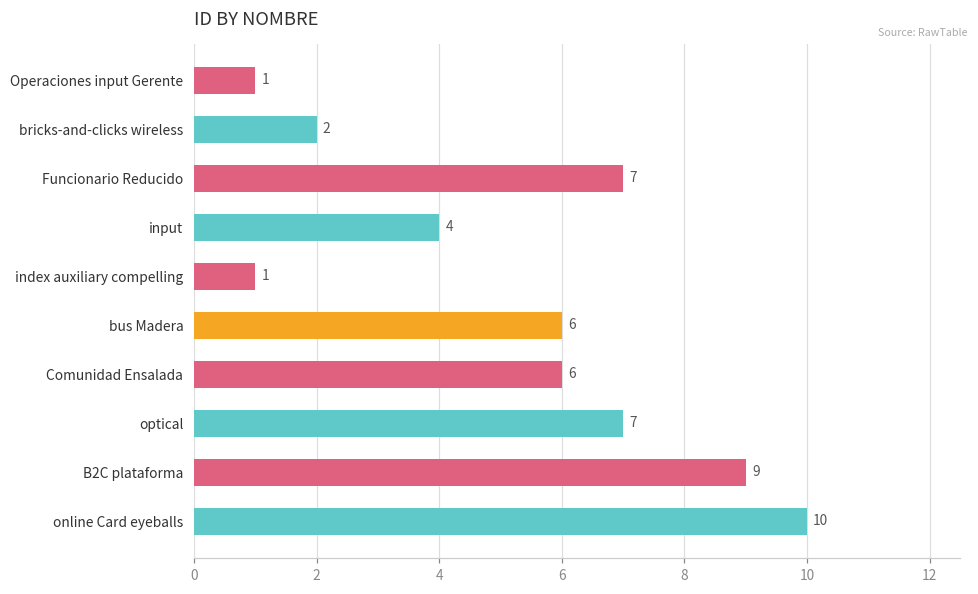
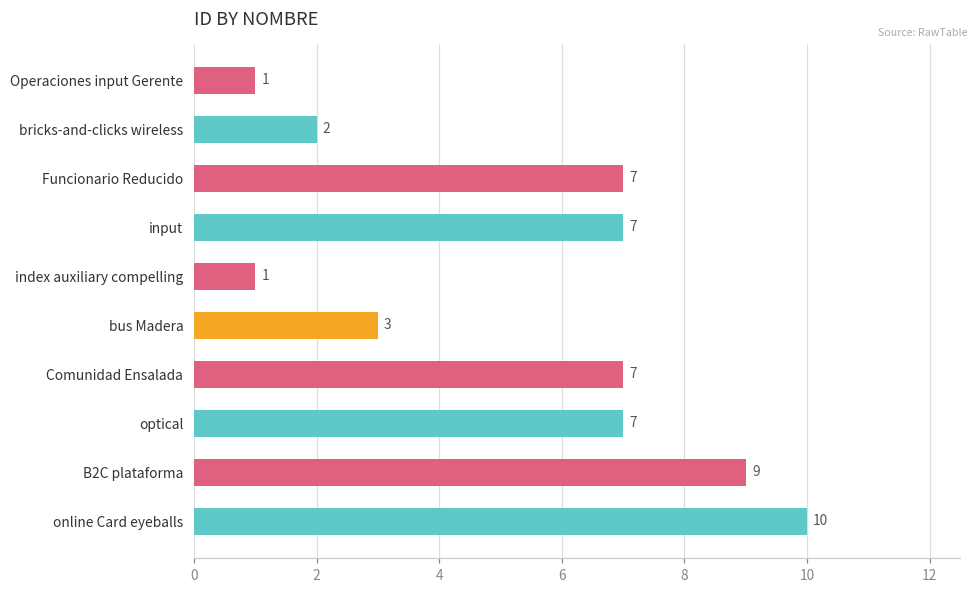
input: 4 -> 7
bus Madera: 6 -> 3
Comunidad Ensalada: 6 -> 7
